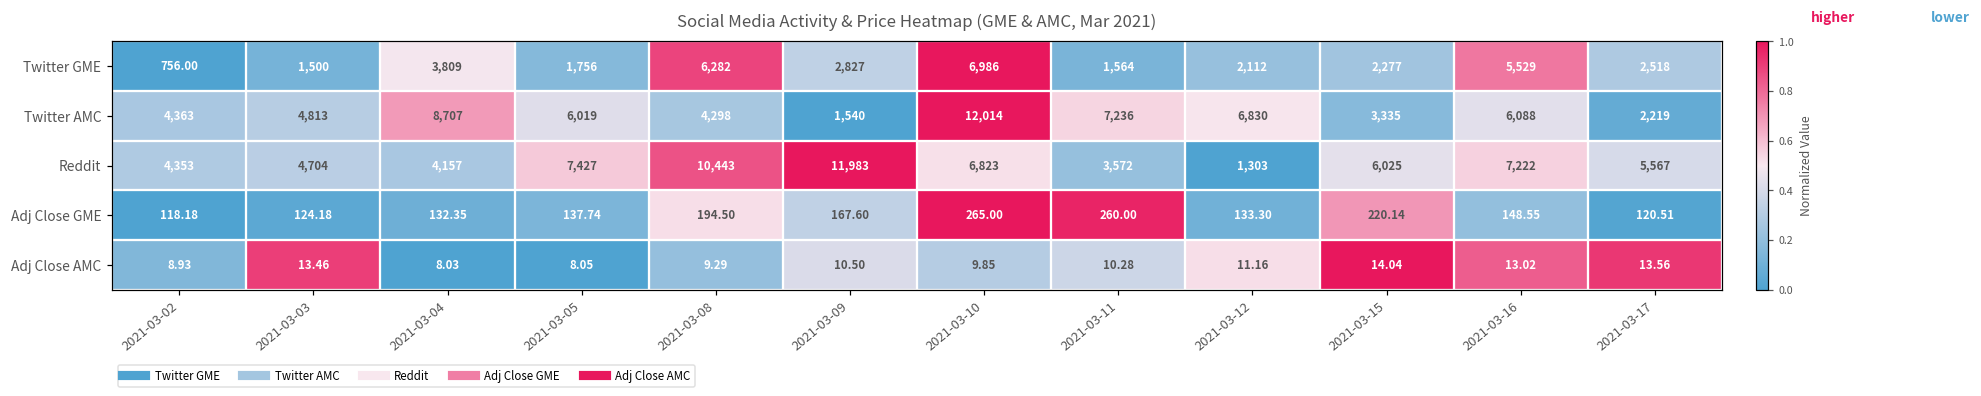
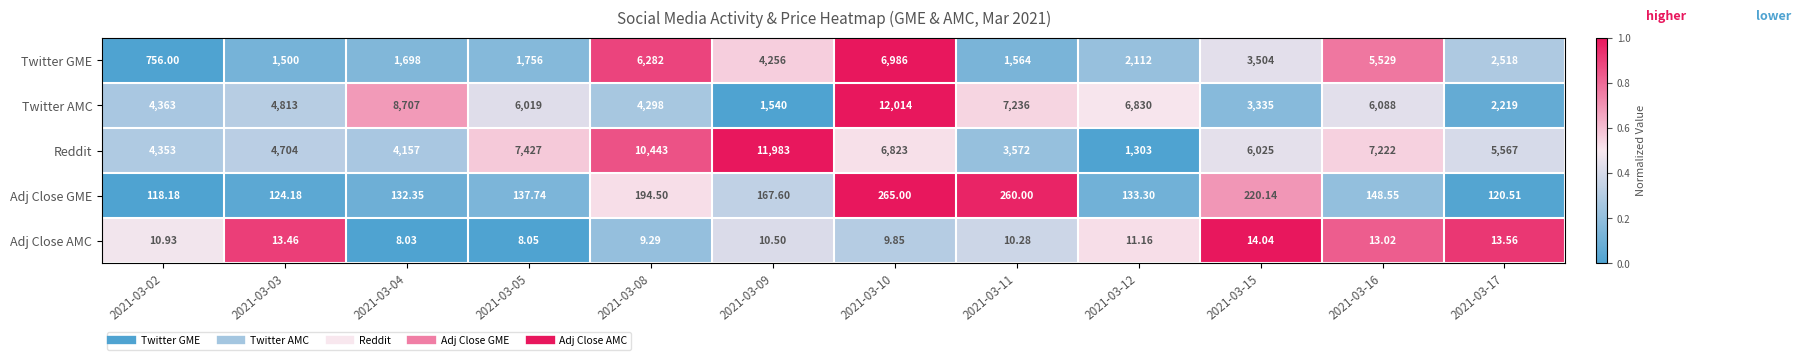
Twitter GME, 2021-03-04: 3,809 -> 1,698
Twitter GME, 2021-03-09: 2,827 -> 4,256
Twitter GME, 2021-03-15: 2,277 -> 3,504
Adj Close AMC, 2021-03-02: 8.93 -> 10.93
